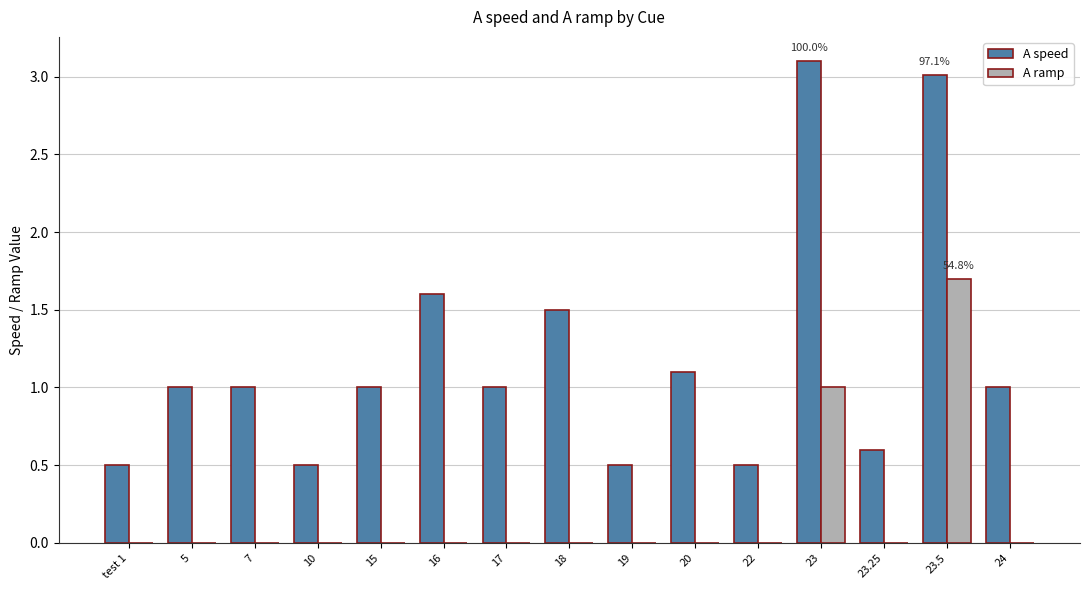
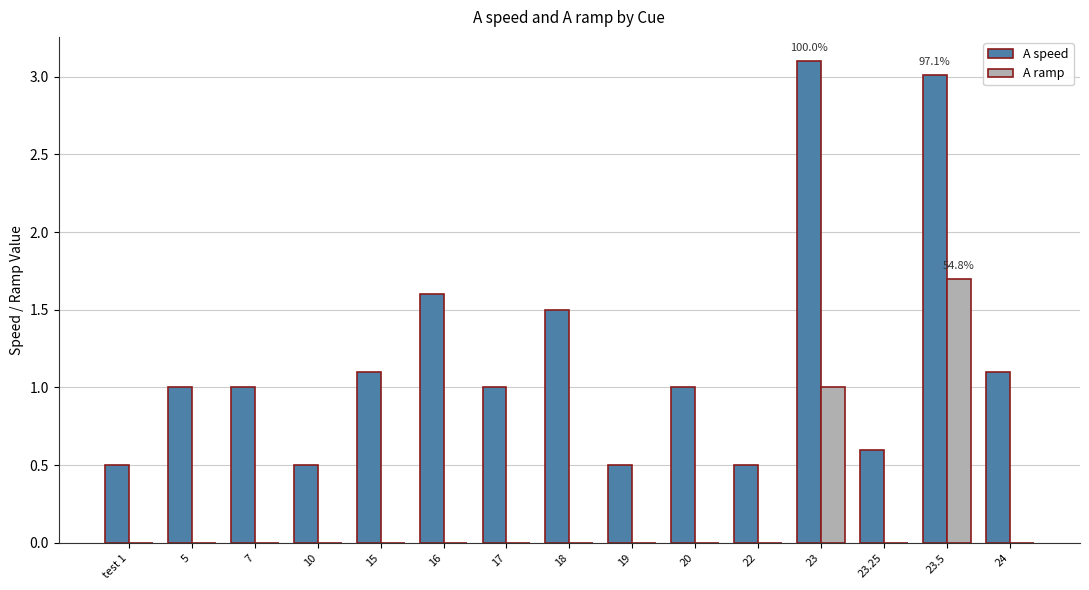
A speed, 15: 1.0 -> 1.1
A speed, 20: 1.1 -> 1.0
A speed, 24: 1.0 -> 1.1
